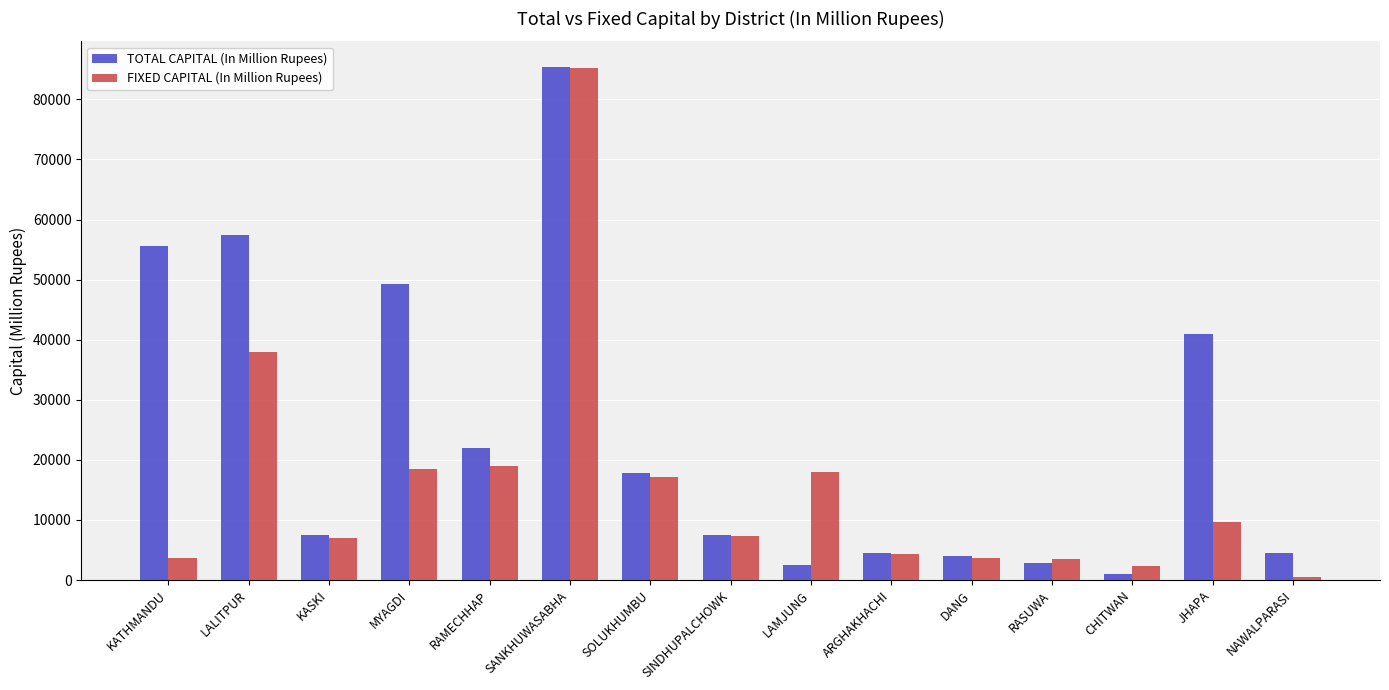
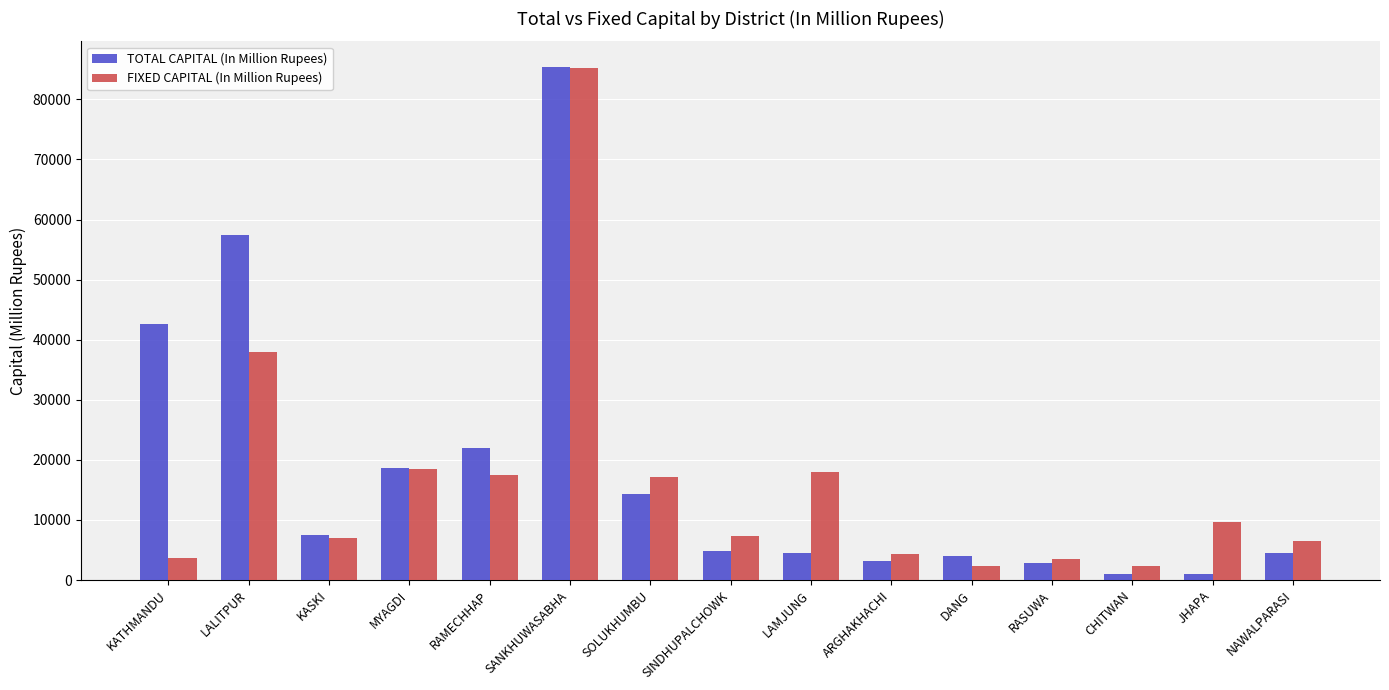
TOTAL CAPITAL (In Million Rupees), KATHMANDU: 56000 -> 43000
TOTAL CAPITAL (In Million Rupees), MYAGDI: 49000 -> 19000
FIXED CAPITAL (In Million Rupees), RAMECHHAP: 19000 -> 18000
TOTAL CAPITAL (In Million Rupees), SOLUKHUMBU: 18000 -> 14000
TOTAL CAPITAL (In Million Rupees), SINDHUPALCHOWK: 8000 -> 5000
TOTAL CAPITAL (In Million Rupees), LAMJUNG: 2000 -> 4000
TOTAL CAPITAL (In Million Rupees), ARGHAKHACHI: 5000 -> 3000
FIXED CAPITAL (In Million Rupees), DANG: 4000 -> 2000
TOTAL CAPITAL (In Million Rupees), JHAPA: 41000 -> 1000
FIXED CAPITAL (In Million Rupees), NAWALPARASI: 1000 -> 6000
